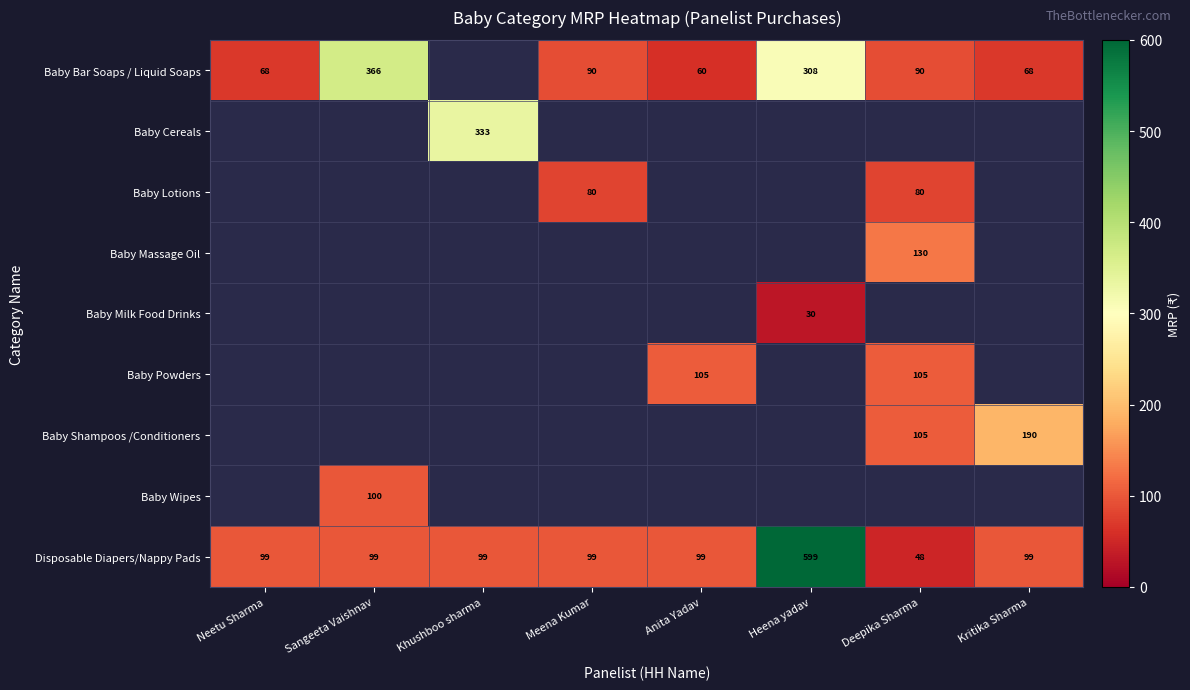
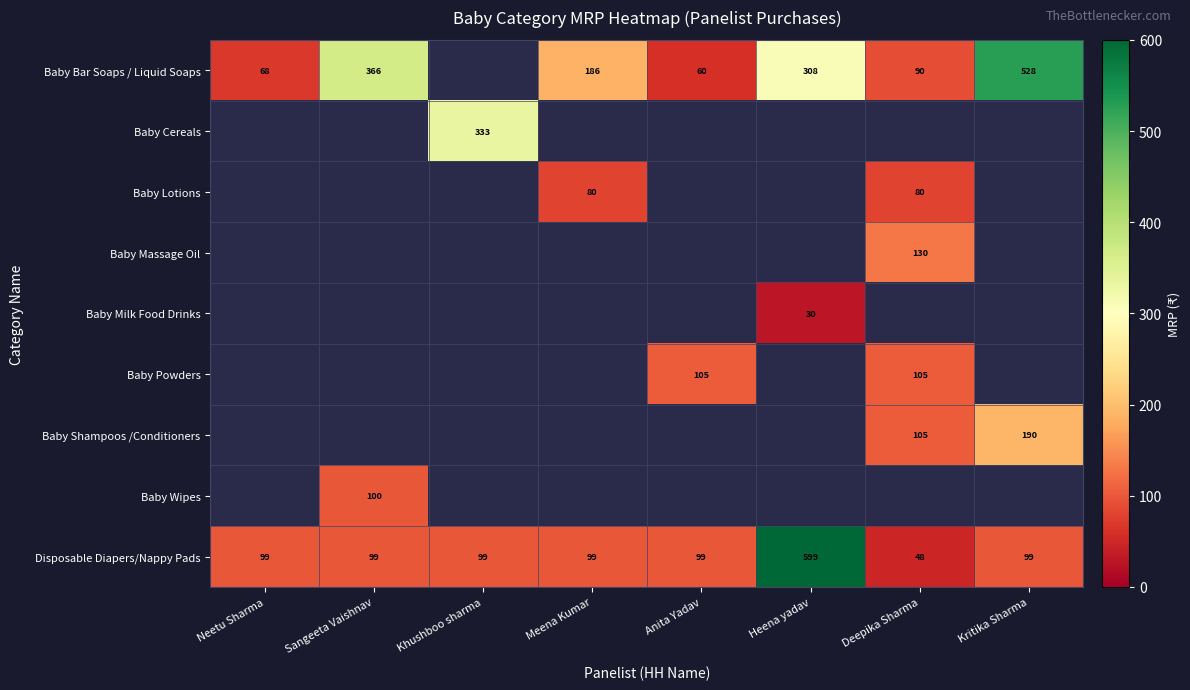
Baby Bar Soaps / Liquid Soaps, Meena Kumar: 90 -> 186
Baby Bar Soaps / Liquid Soaps, Kritika Sharma: 68 -> 528
